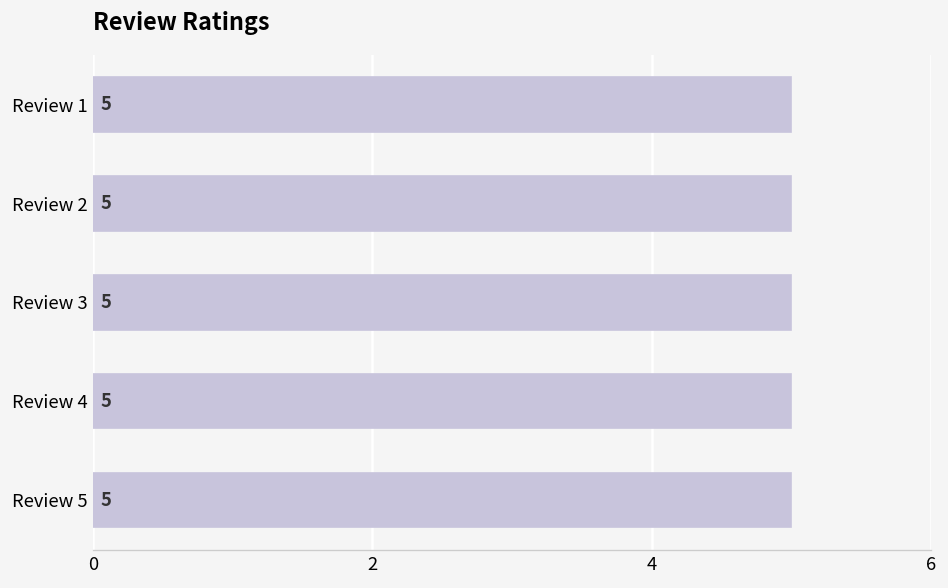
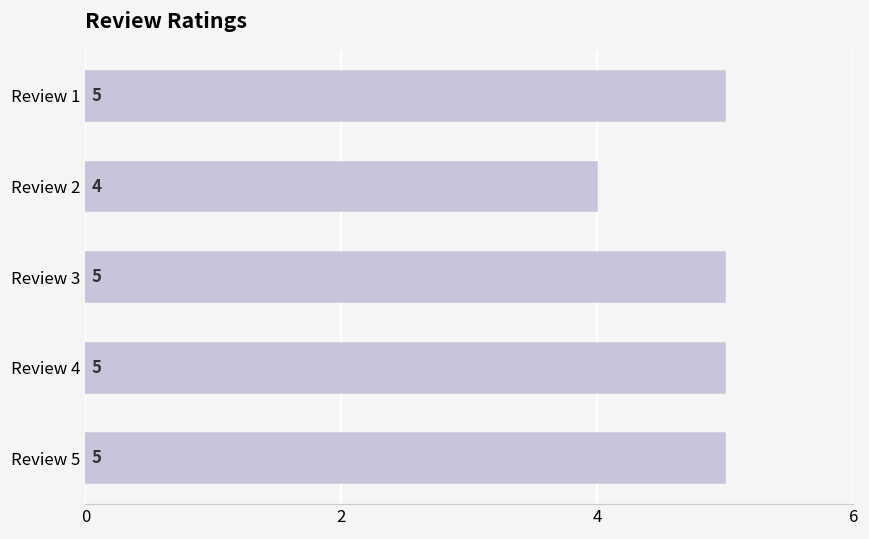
Review 2: 5 -> 4
